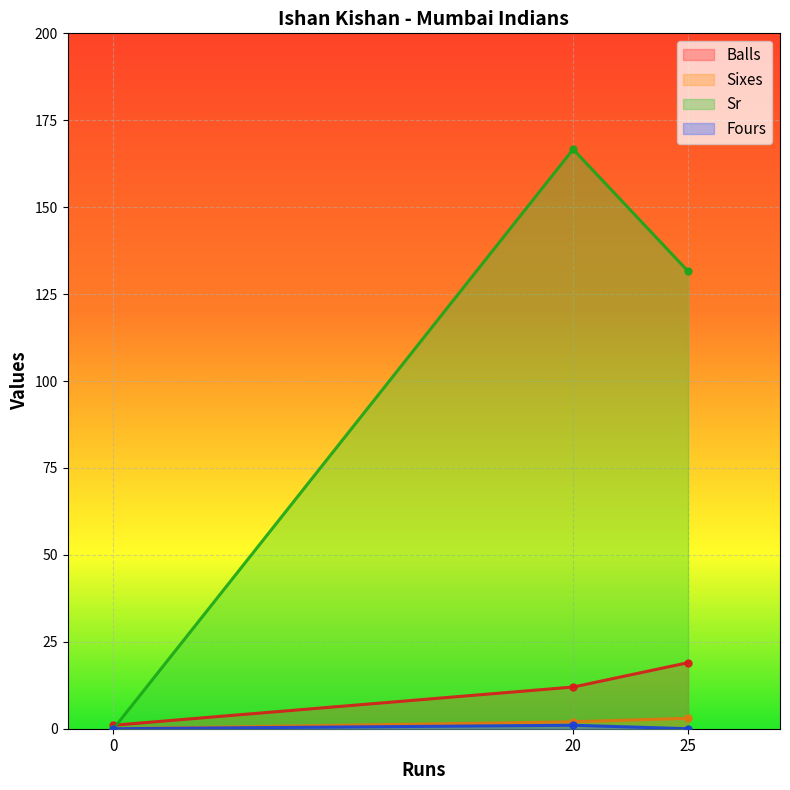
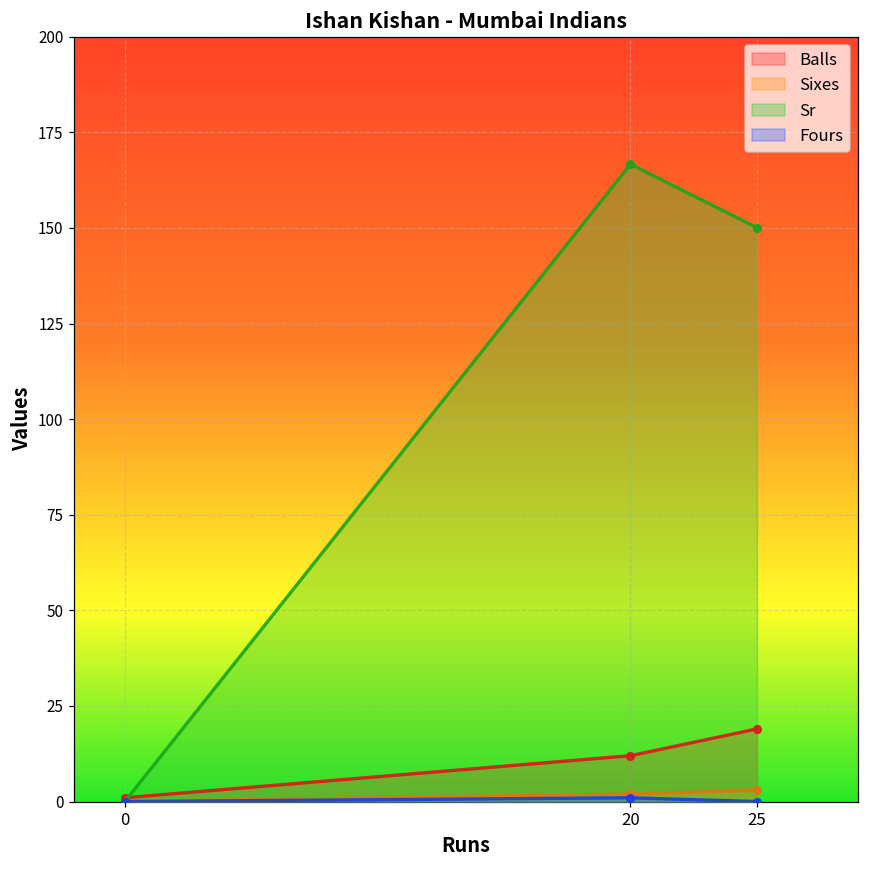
Sr, 25: 132 -> 150
